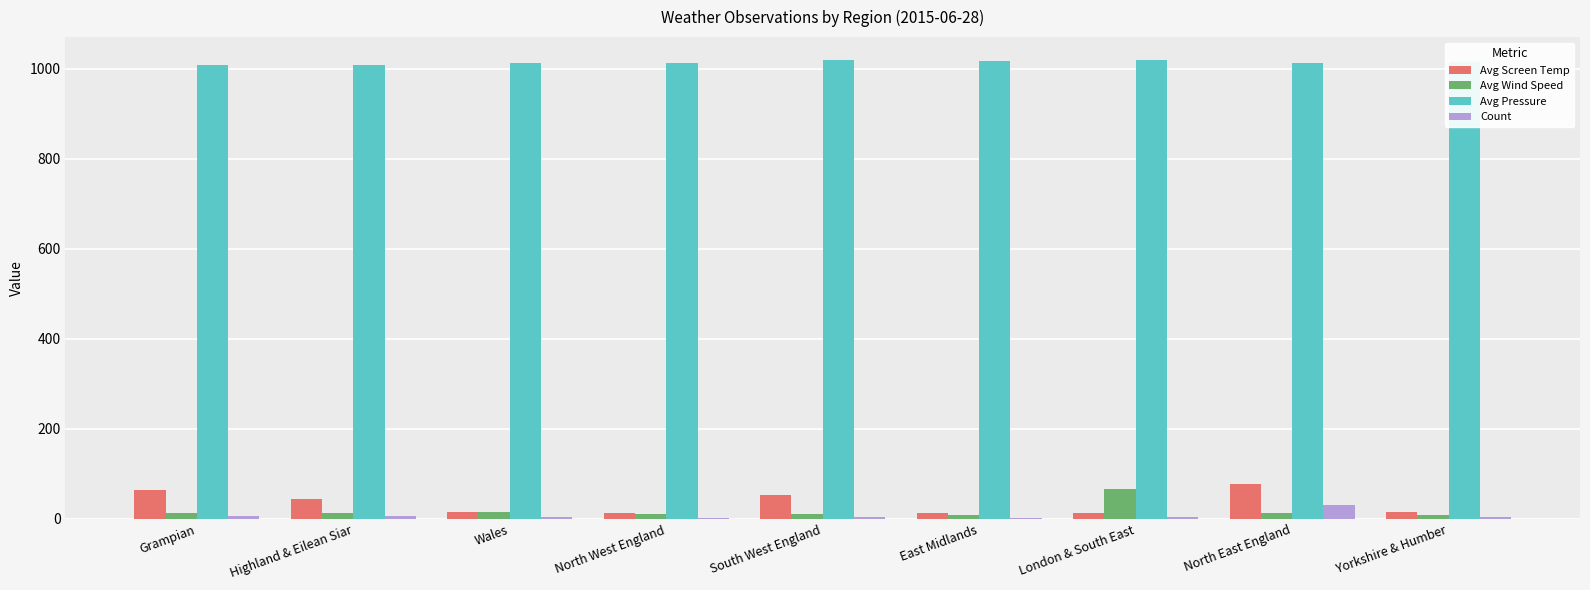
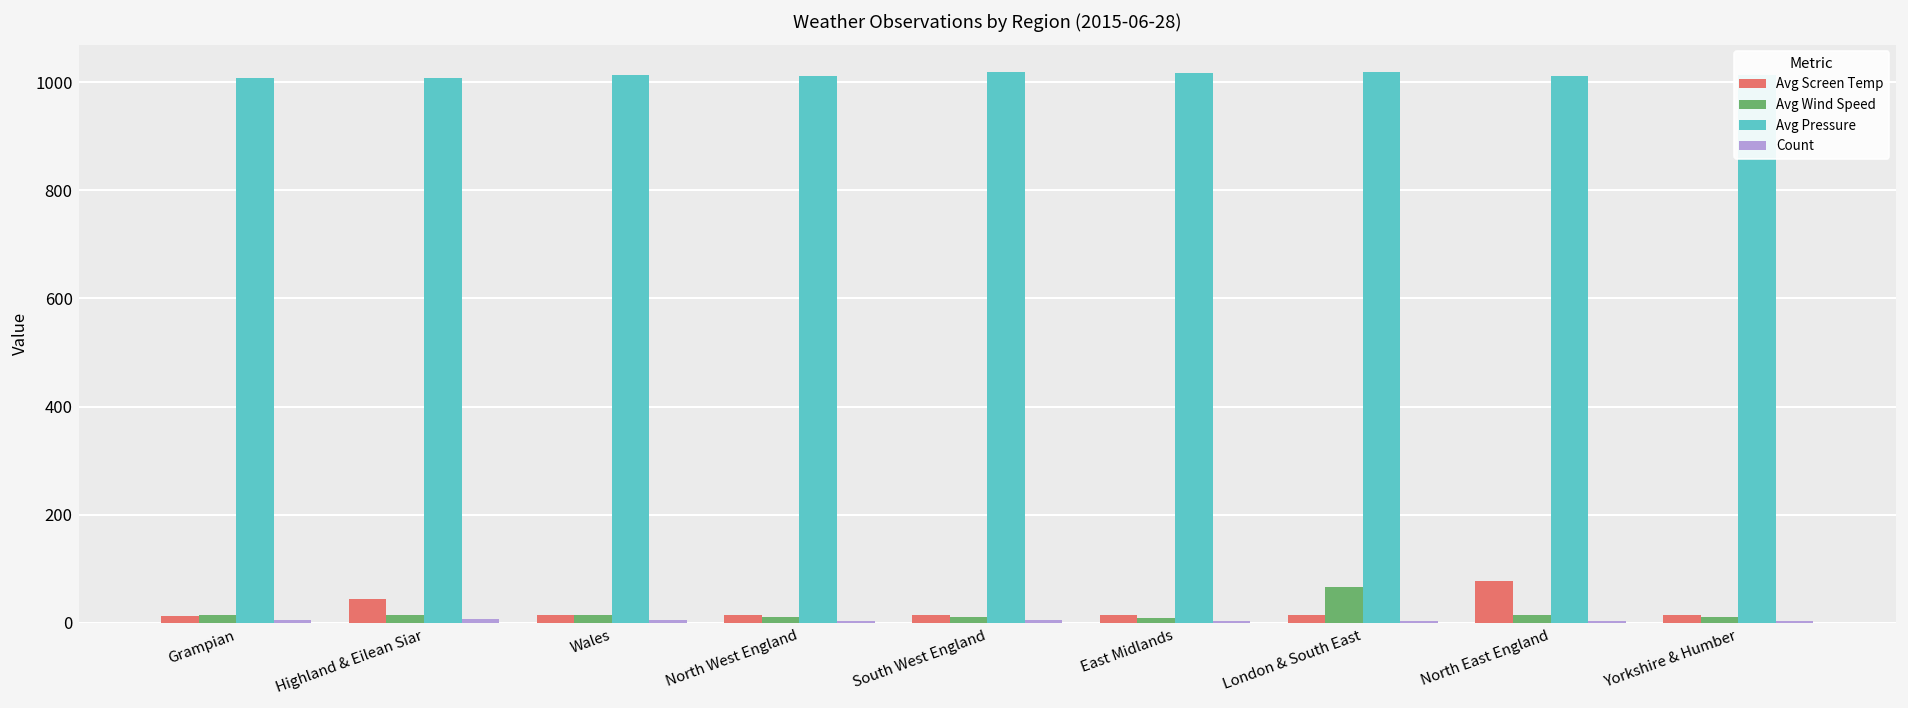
Avg Screen Temp, Grampian: 60 -> 10
Avg Screen Temp, South West England: 50 -> 10
Count, North East England: 30 -> 0
